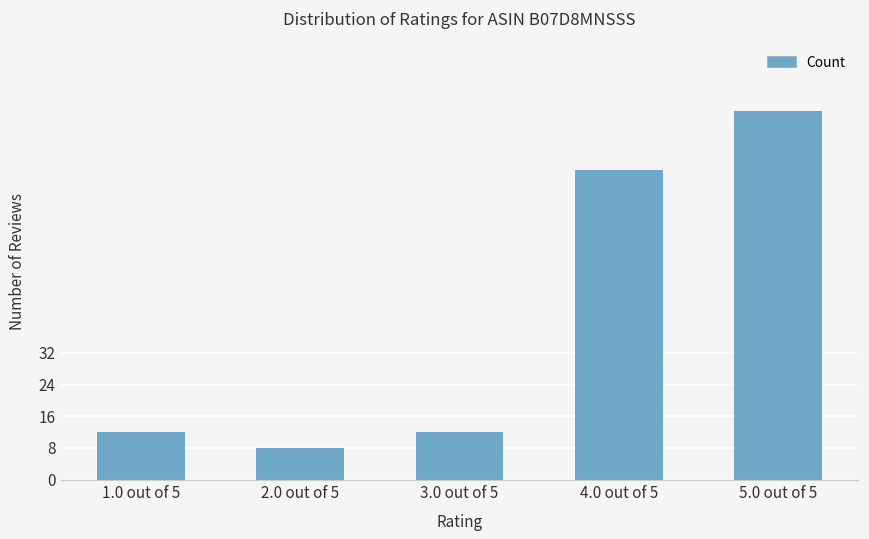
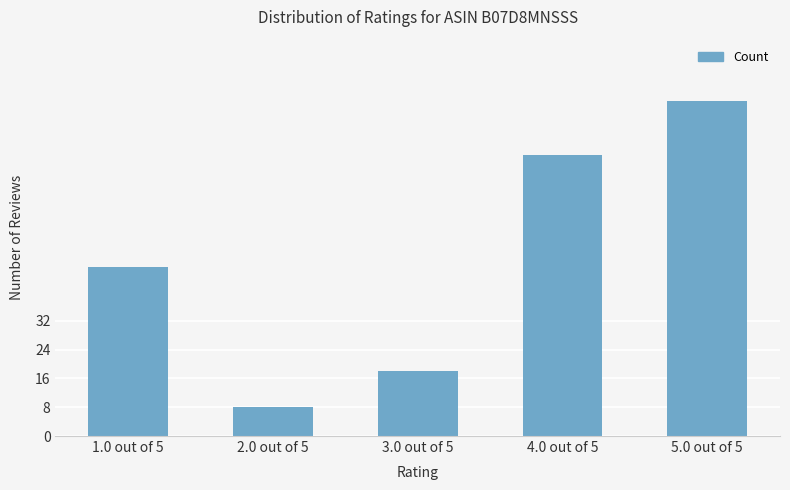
1.0 out of 5: 12 -> 47
3.0 out of 5: 12 -> 18
